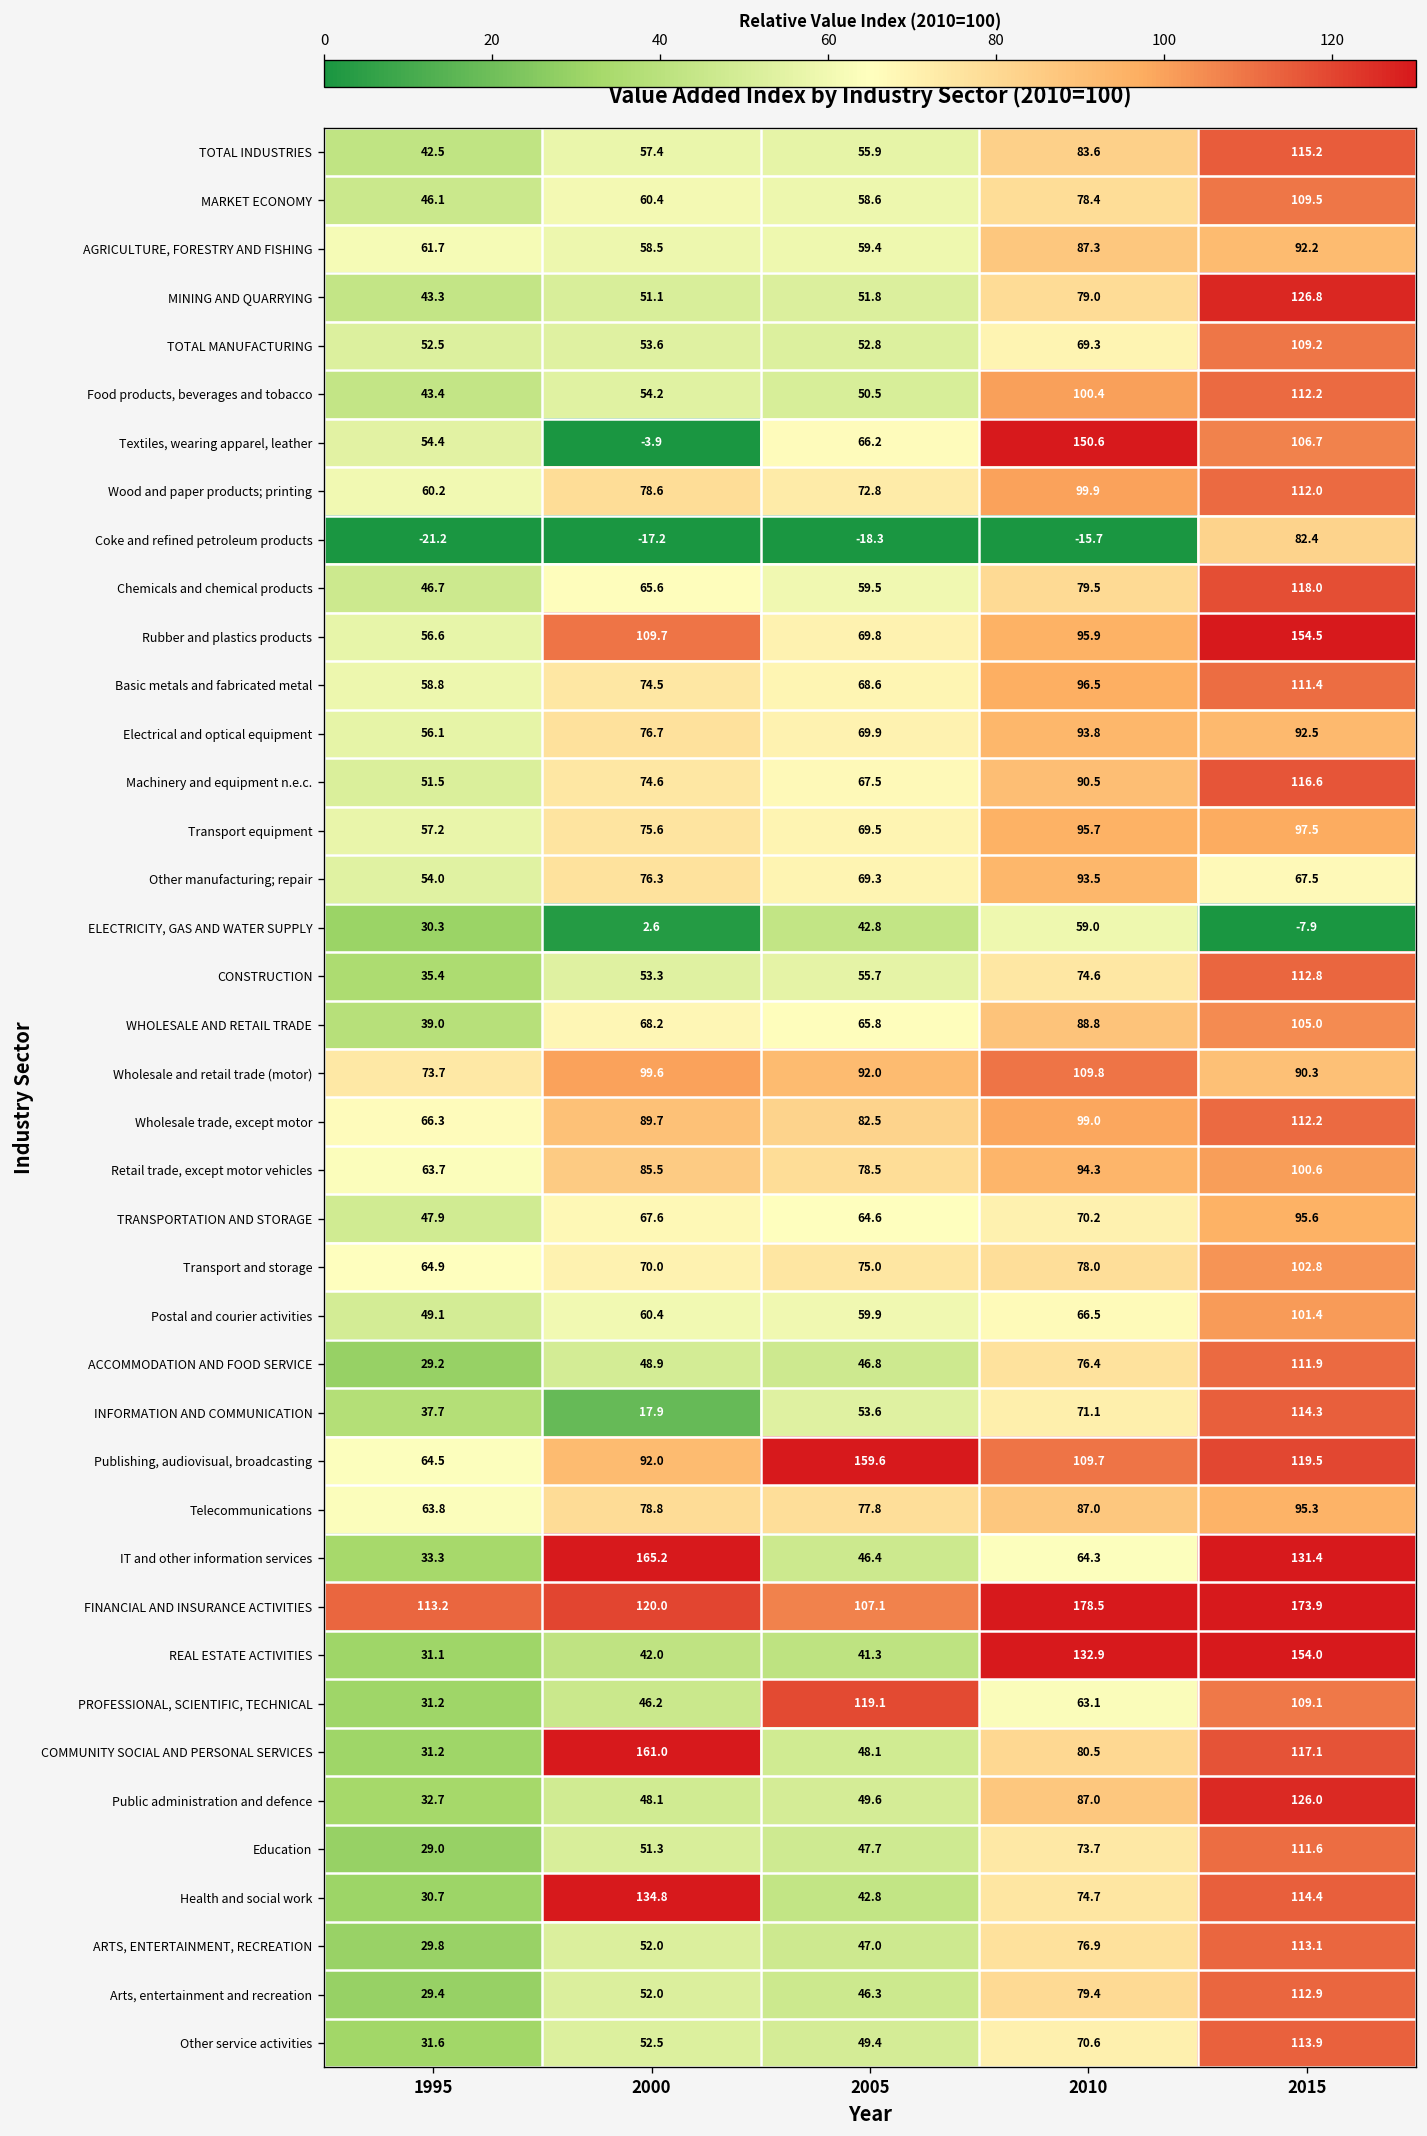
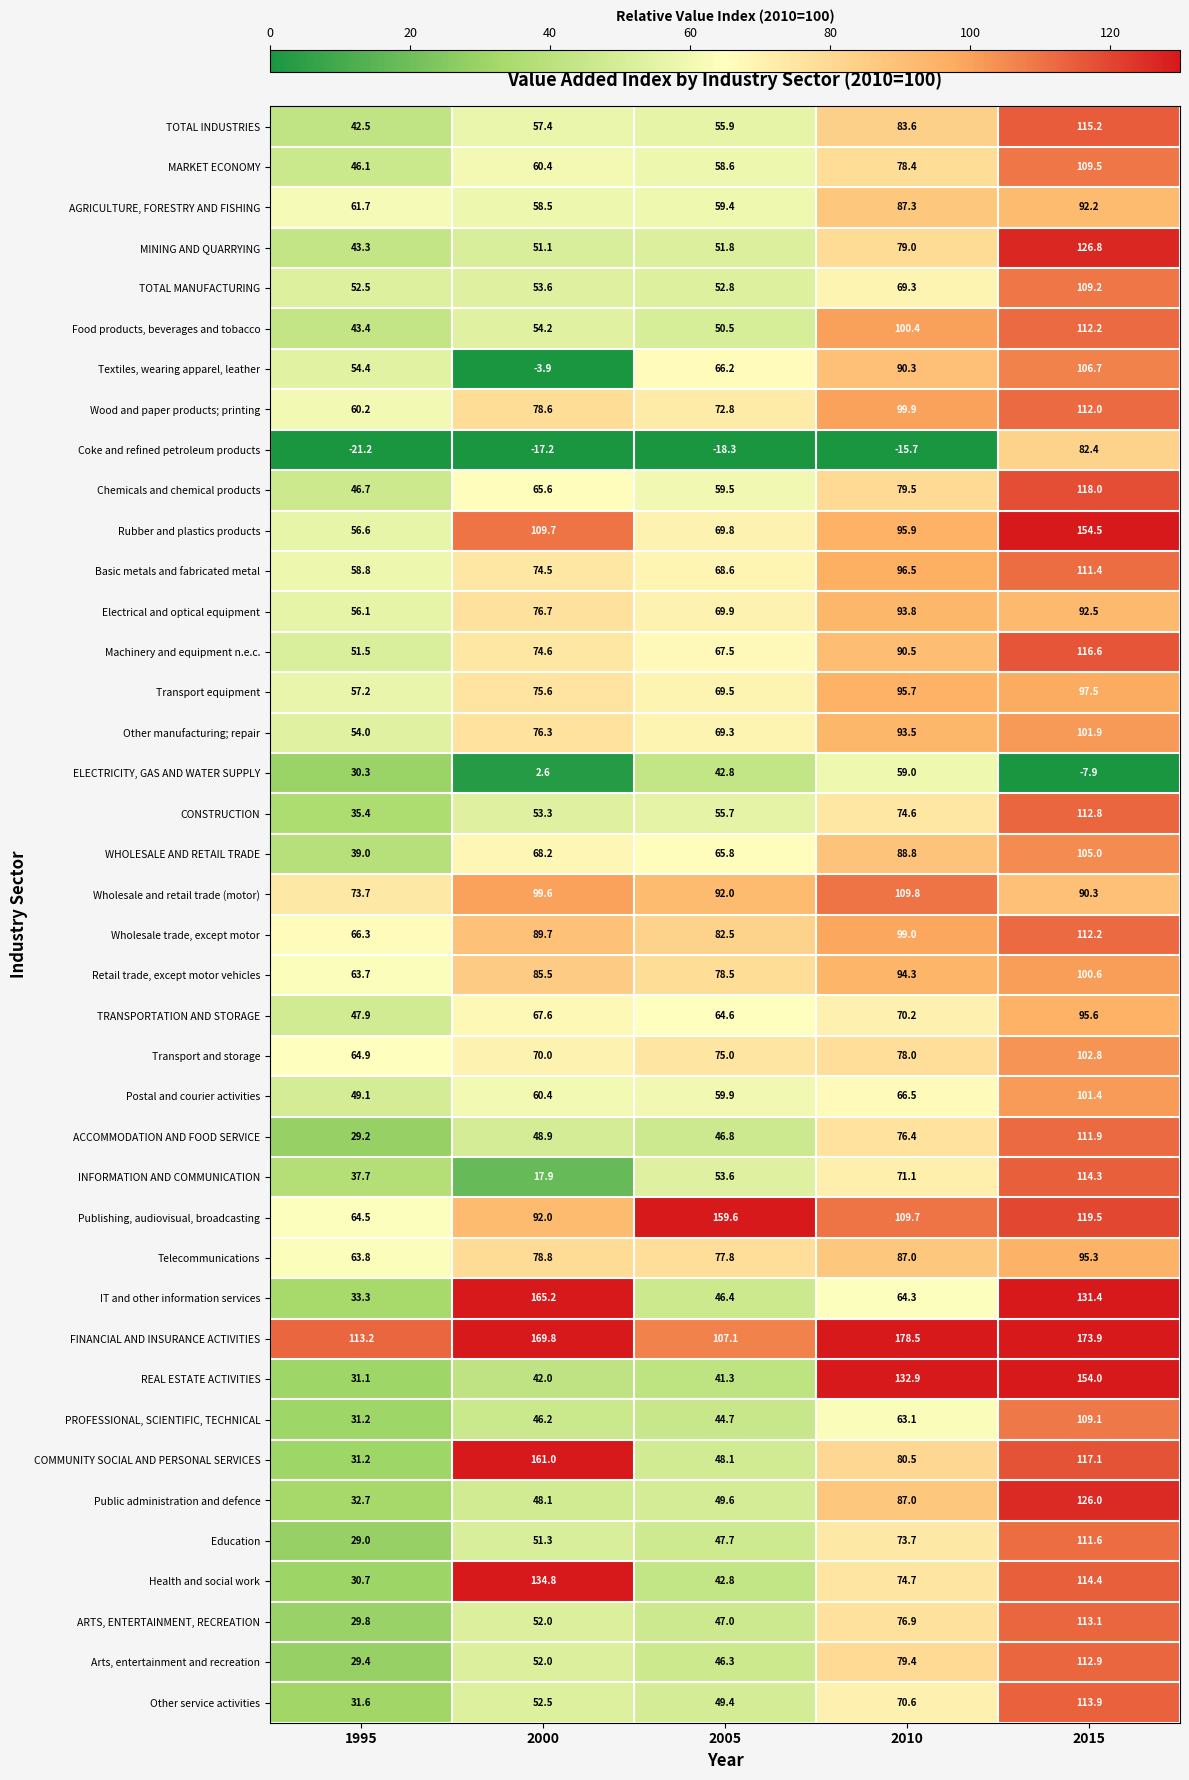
Textiles, wearing apparel, leather, 2010: 150.6 -> 90.3
Other manufacturing; repair, 2015: 67.5 -> 101.9
FINANCIAL AND INSURANCE ACTIVITIES, 2000: 120.0 -> 169.8
PROFESSIONAL, SCIENTIFIC, TECHNICAL, 2005: 119.1 -> 44.7
